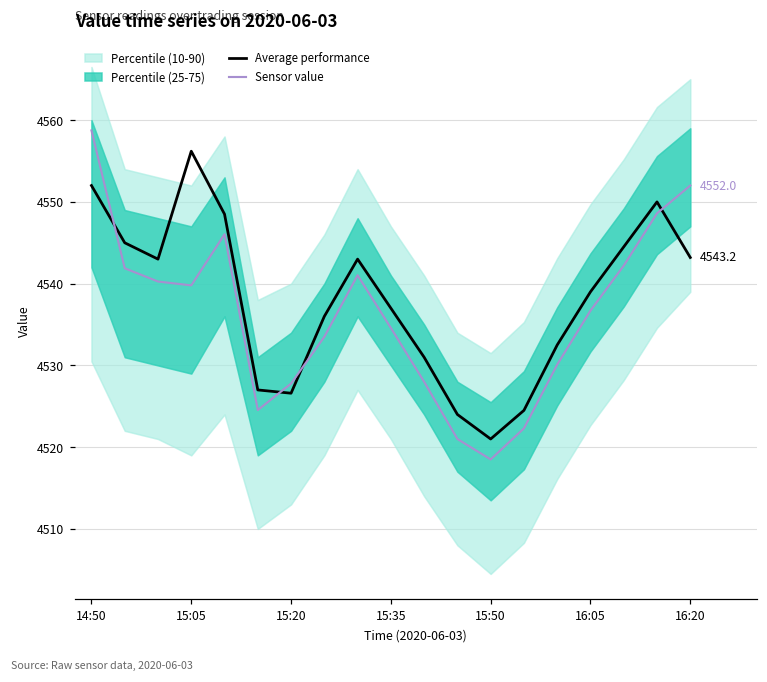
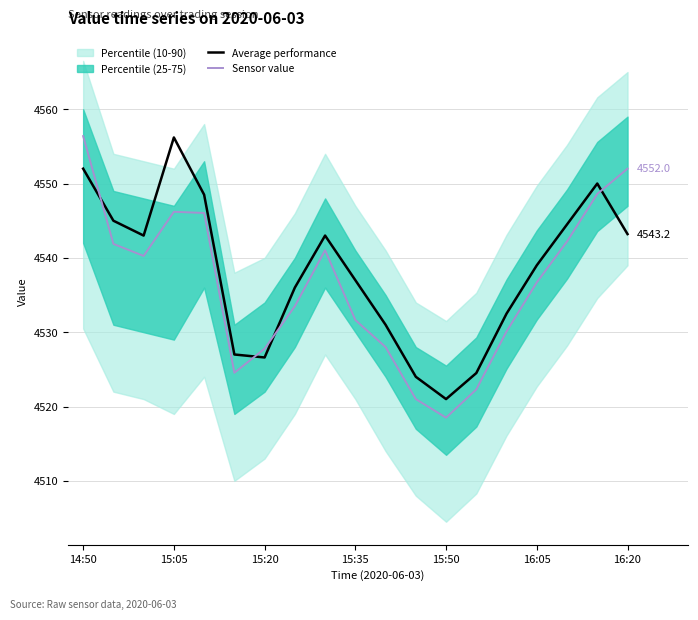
Sensor value, 14:50: 4559 -> 4556
Sensor value, 15:05: 4540 -> 4546
Sensor value, 15:35: 4535 -> 4532
